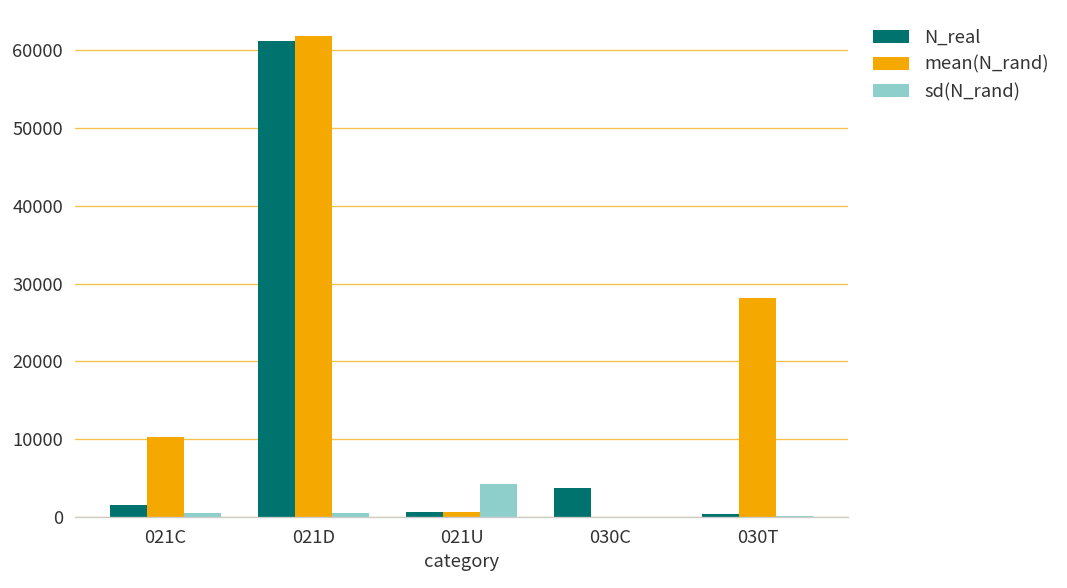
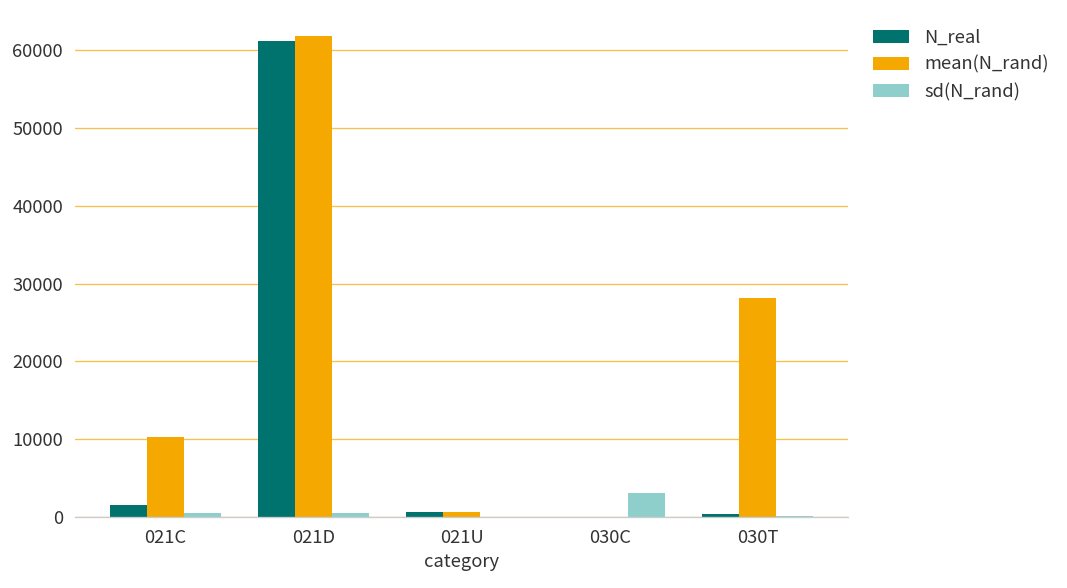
sd(N_rand), 021U: 4000 -> 0
N_real, 030C: 4000 -> 0
sd(N_rand), 030C: 0 -> 3000
